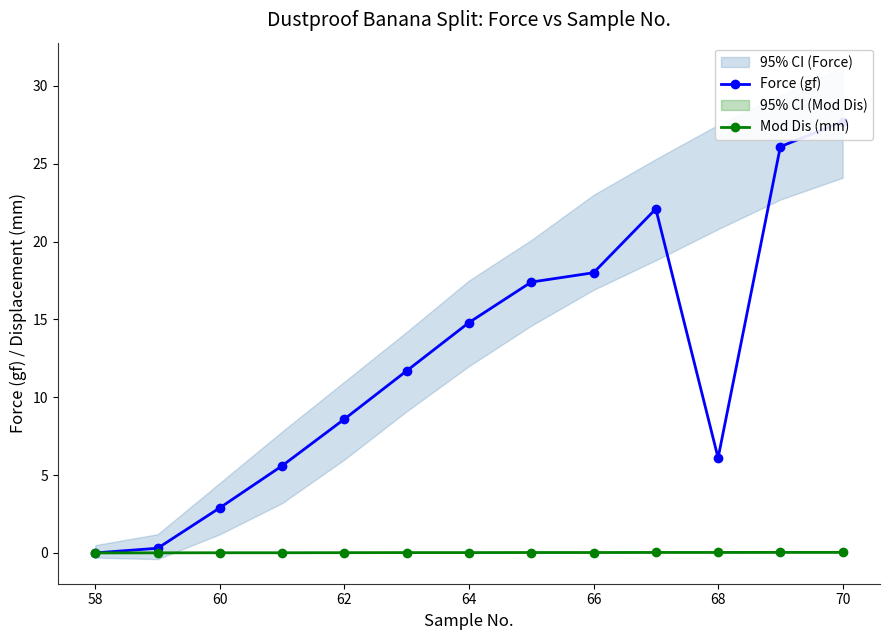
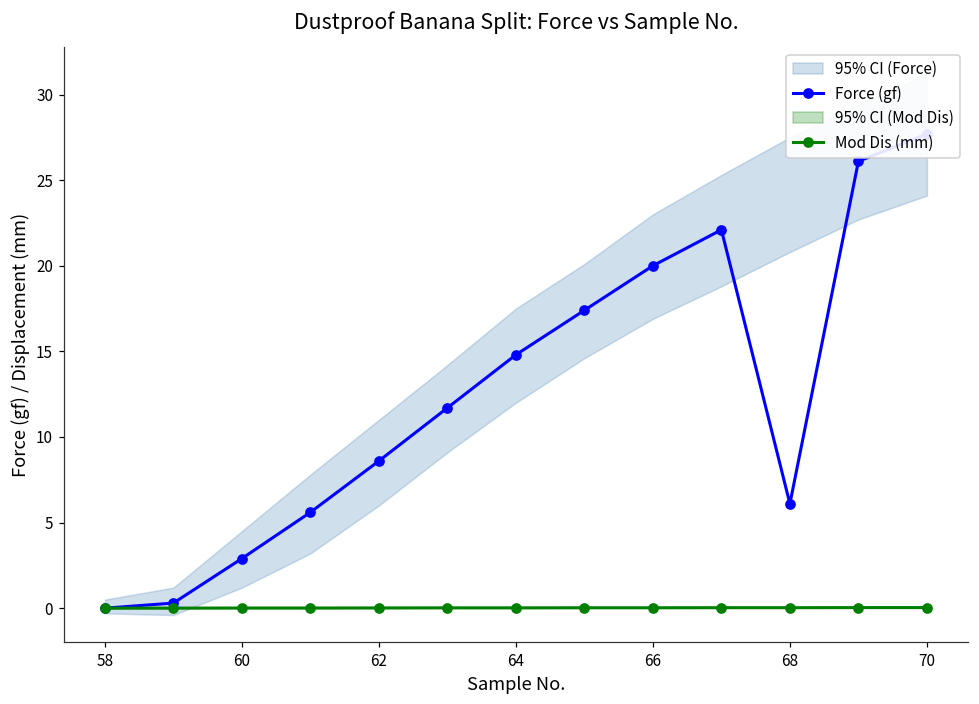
Force (gf), 66: 18 -> 20
